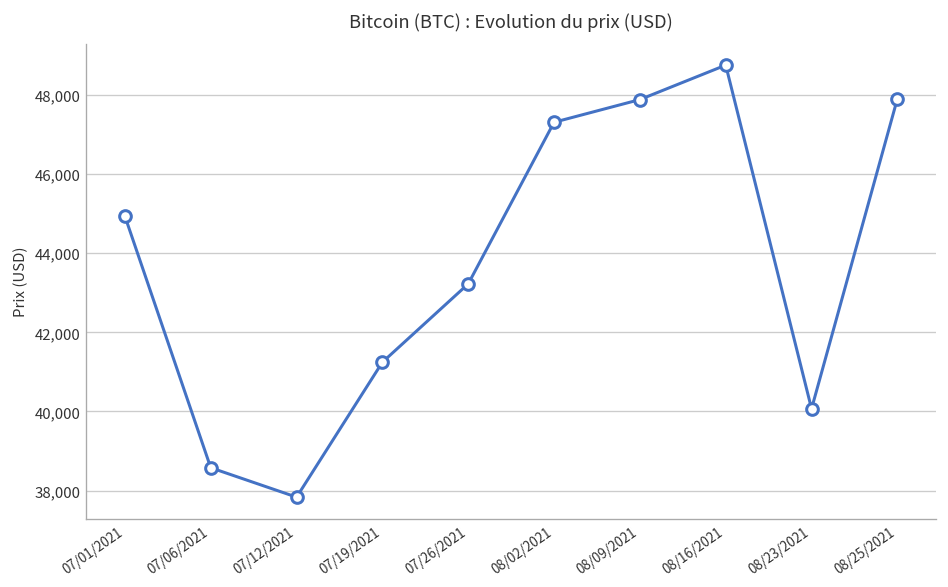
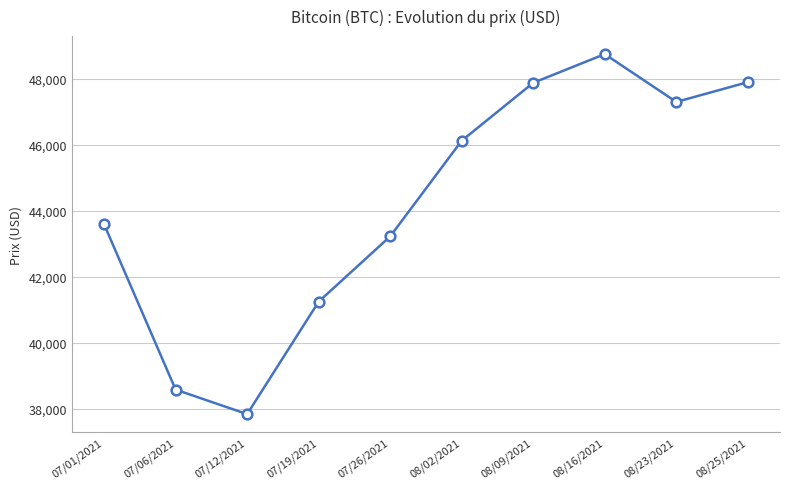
07/01/2021: 44,900 -> 43,600
08/02/2021: 47,300 -> 46,100
08/23/2021: 40,100 -> 47,300
